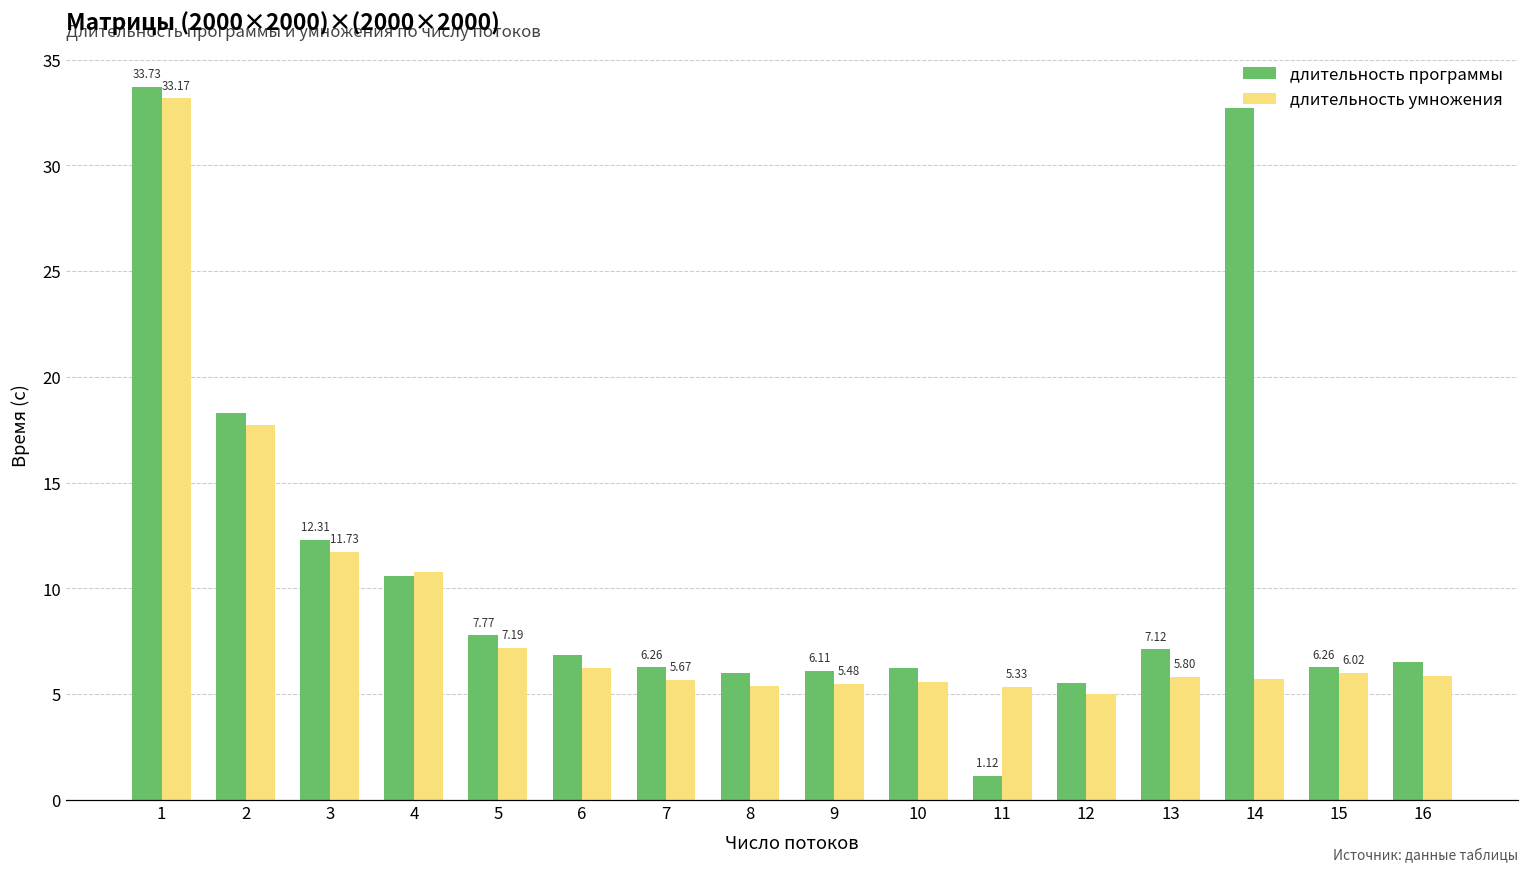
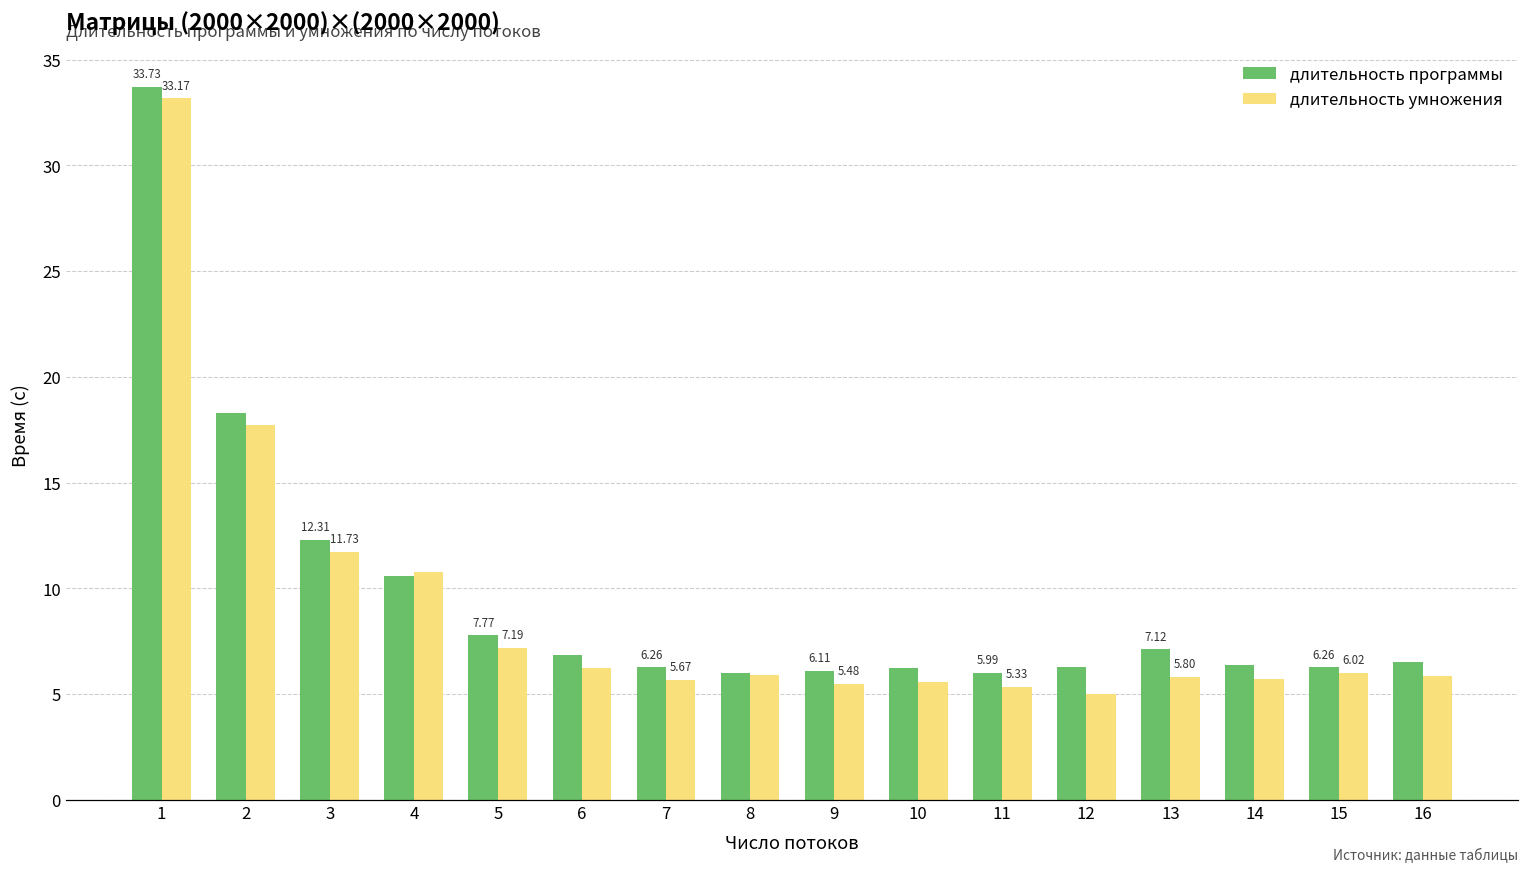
длительность умножения, 8: 5.4 -> 5.9
длительность программы, 11: 1.12 -> 5.99
длительность программы, 12: 5.5 -> 6.3
длительность программы, 14: 32.7 -> 6.4
